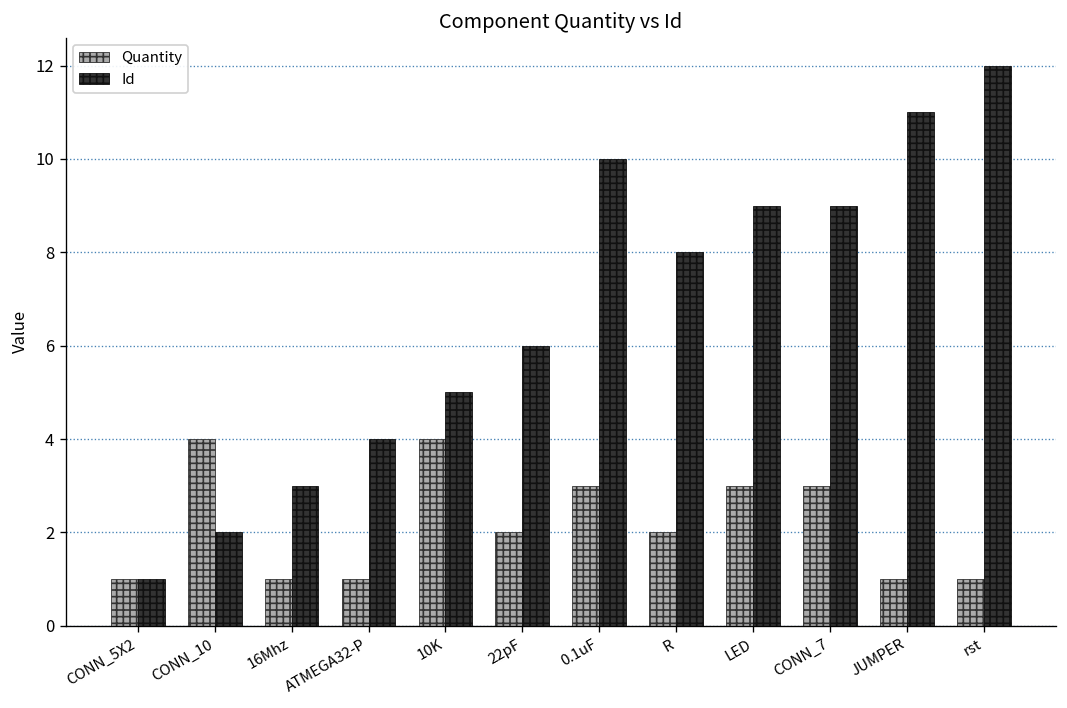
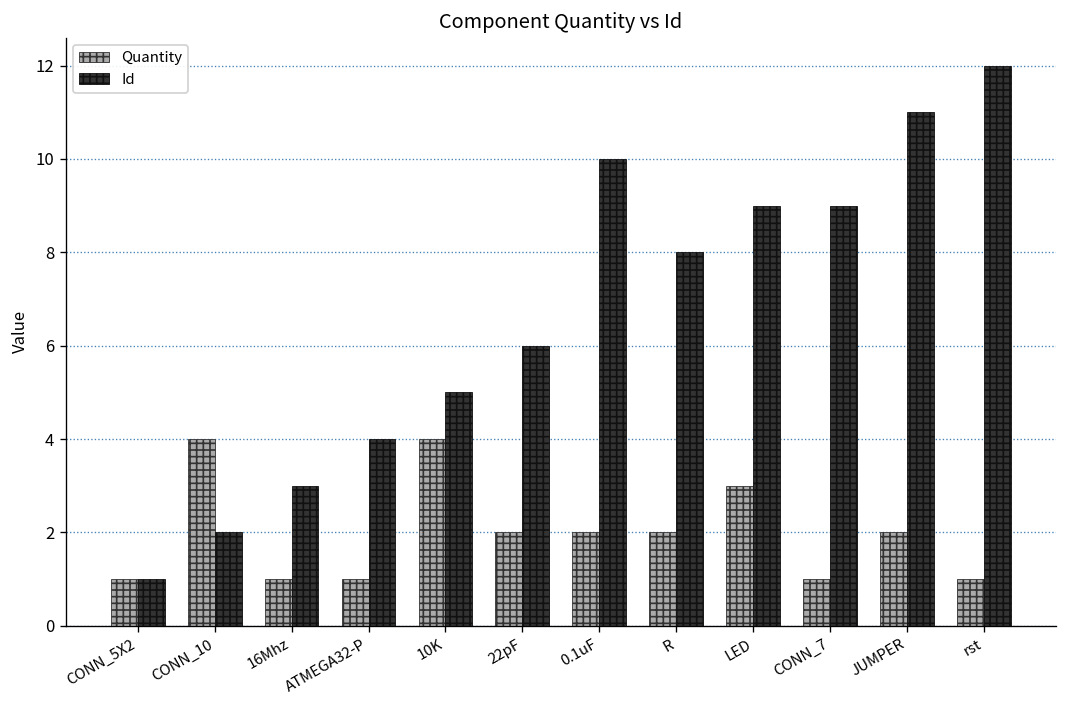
Quantity, 0.1uF: 3 -> 2
Quantity, CONN_7: 3 -> 1
Quantity, JUMPER: 1 -> 2
